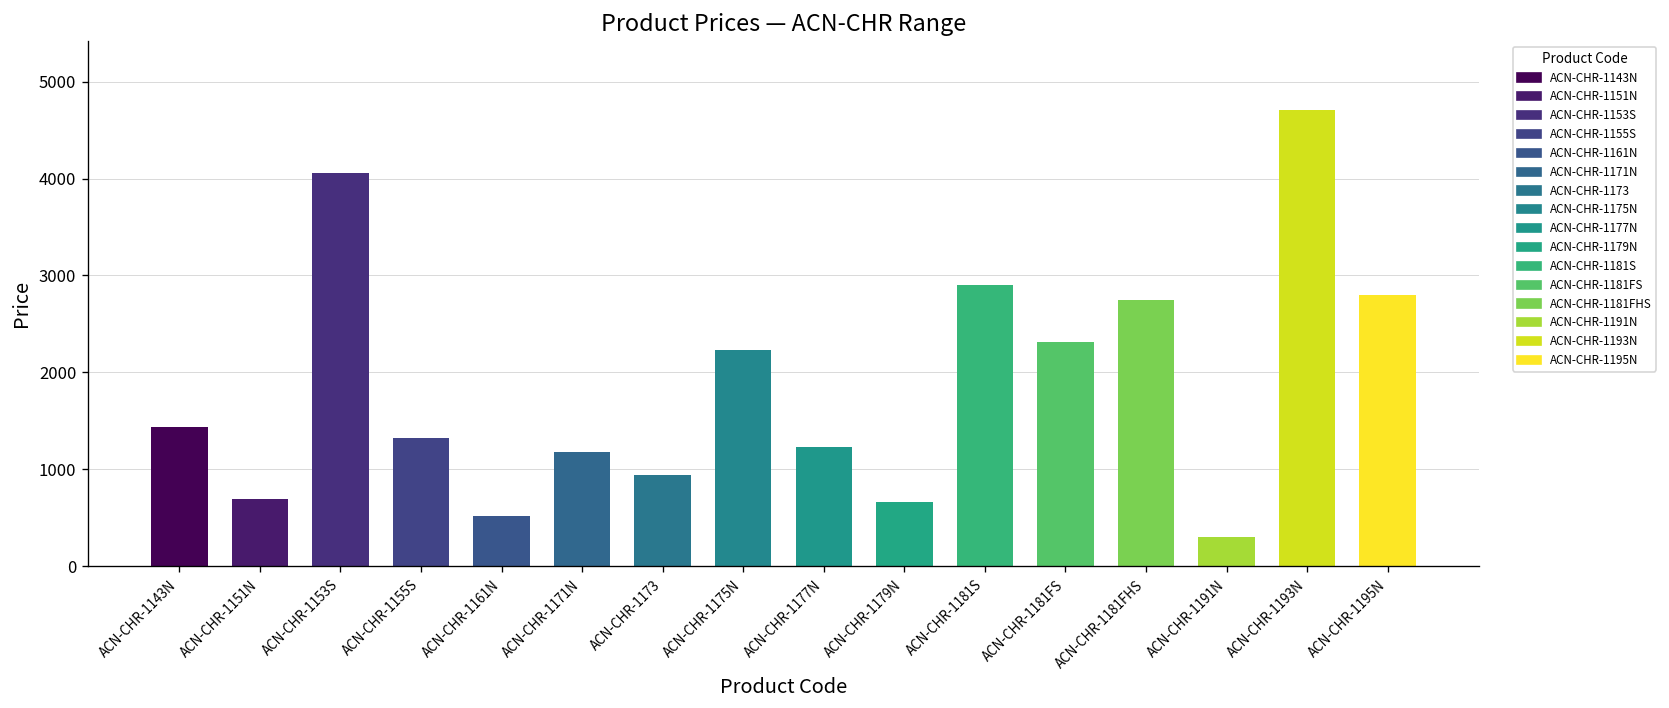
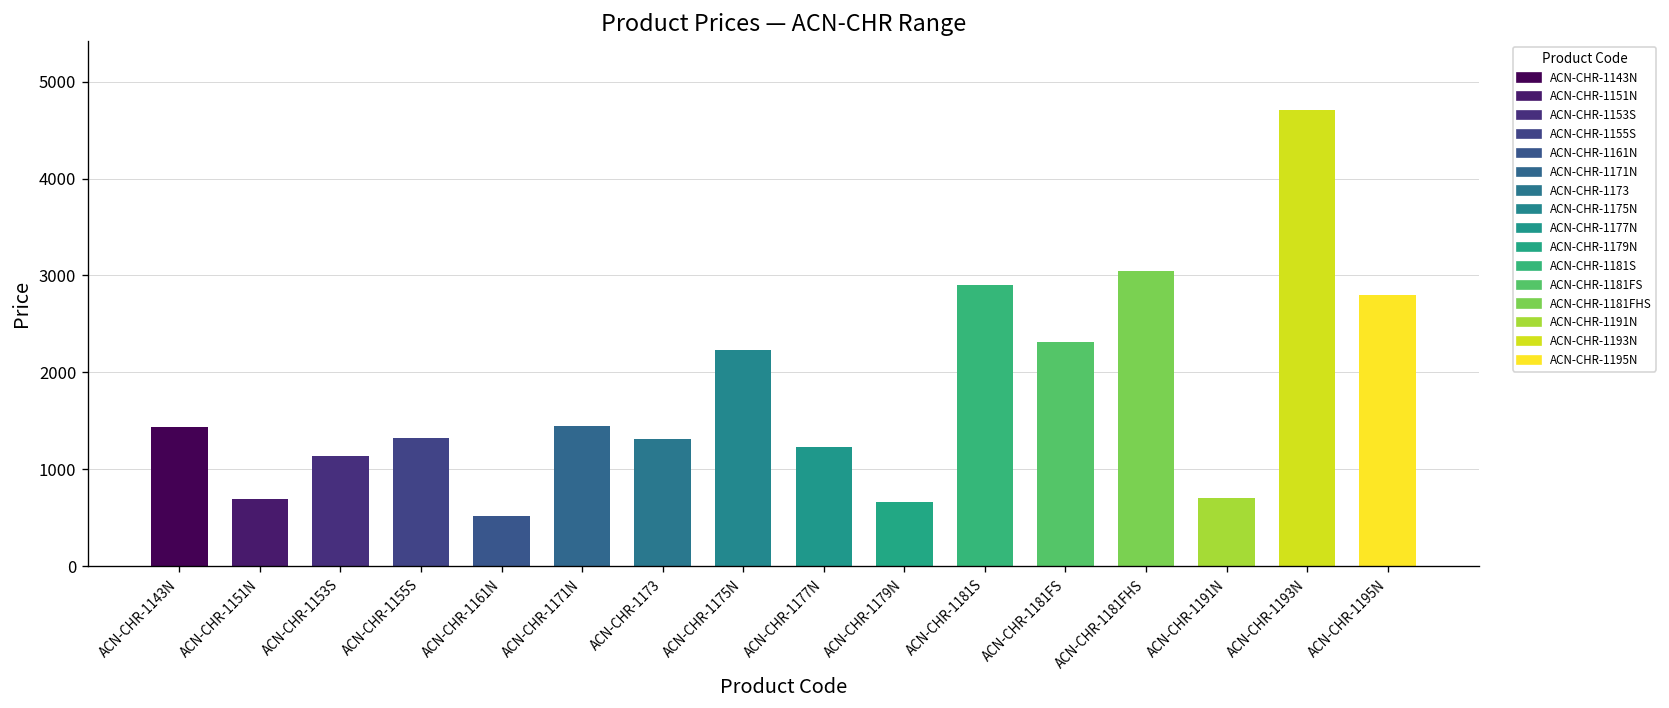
ACN-CHR-1153S: 4100 -> 1100
ACN-CHR-1171N: 1200 -> 1500
ACN-CHR-1173: 900 -> 1300
ACN-CHR-1181FHS: 2800 -> 3000
ACN-CHR-1191N: 300 -> 700
